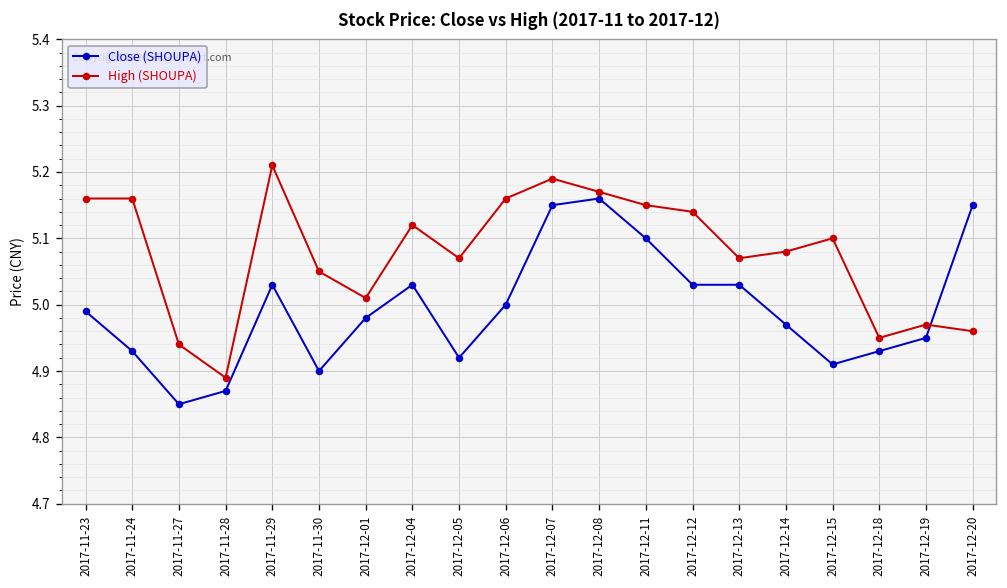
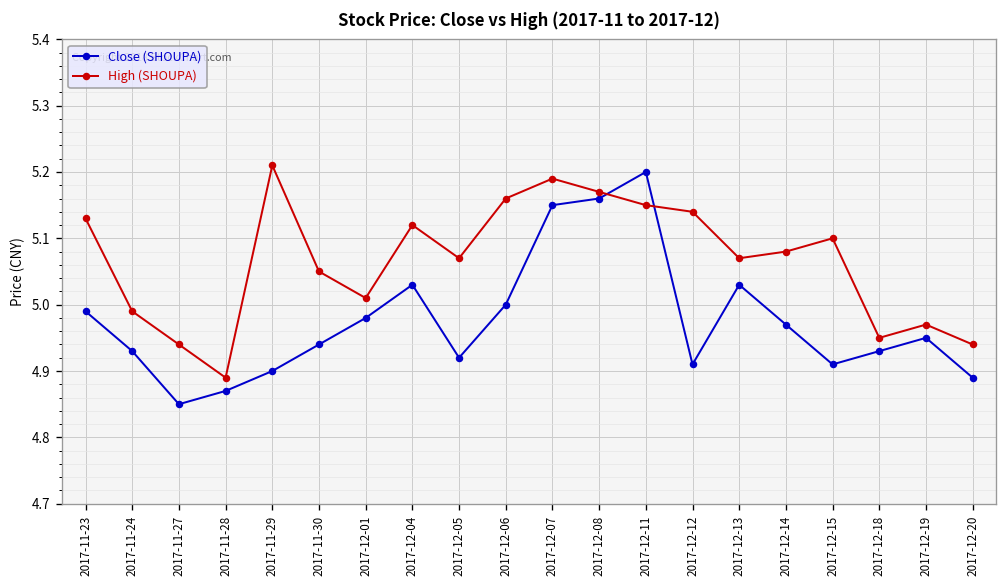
High (SHOUPA), 2017-11-23: 5.16 -> 5.13
High (SHOUPA), 2017-11-24: 5.16 -> 4.99
Close (SHOUPA), 2017-11-29: 5.03 -> 4.90
Close (SHOUPA), 2017-11-30: 4.90 -> 4.94
Close (SHOUPA), 2017-12-11: 5.1 -> 5.2
Close (SHOUPA), 2017-12-12: 5.03 -> 4.91
Close (SHOUPA), 2017-12-20: 5.15 -> 4.89
High (SHOUPA), 2017-12-20: 4.96 -> 4.94
